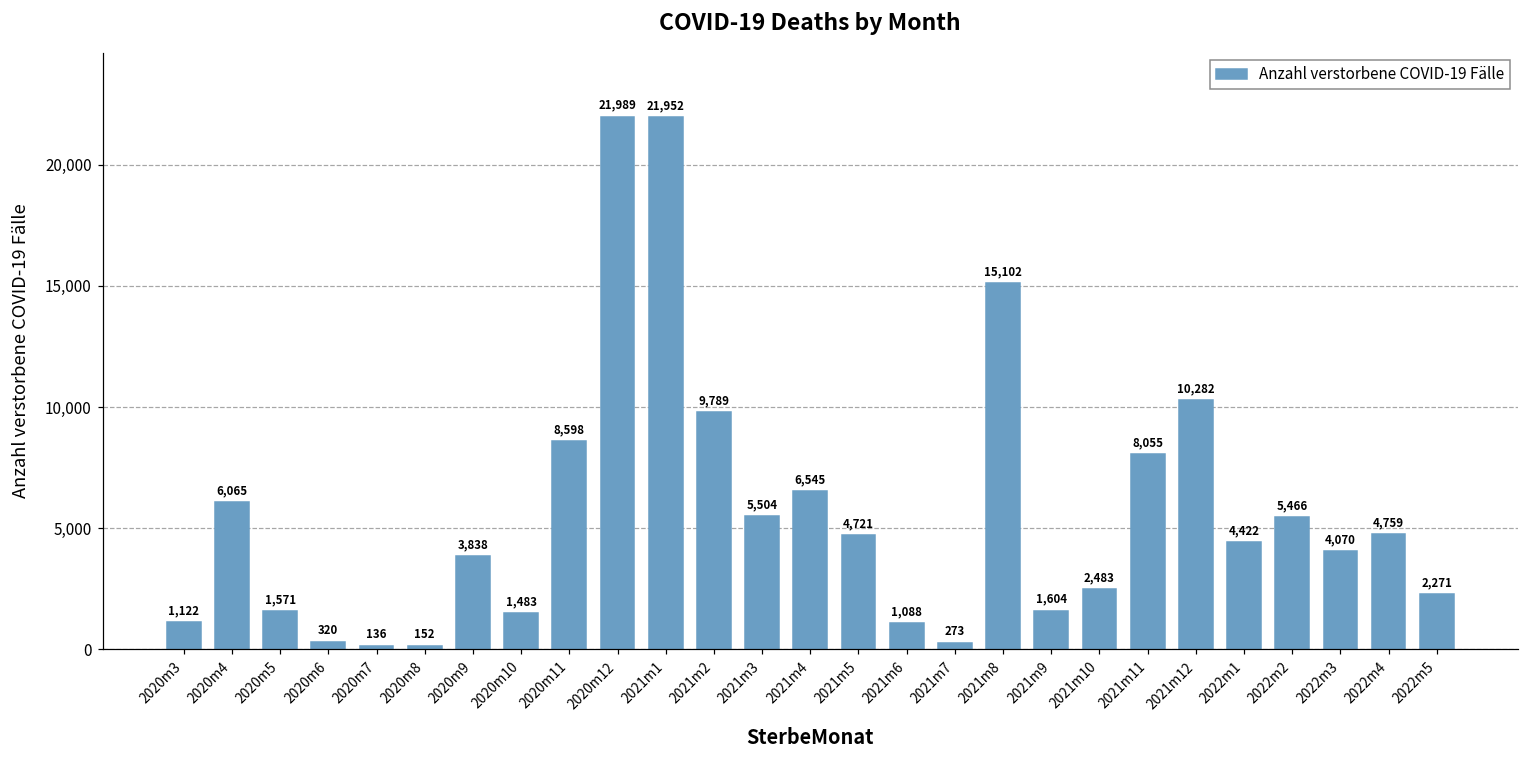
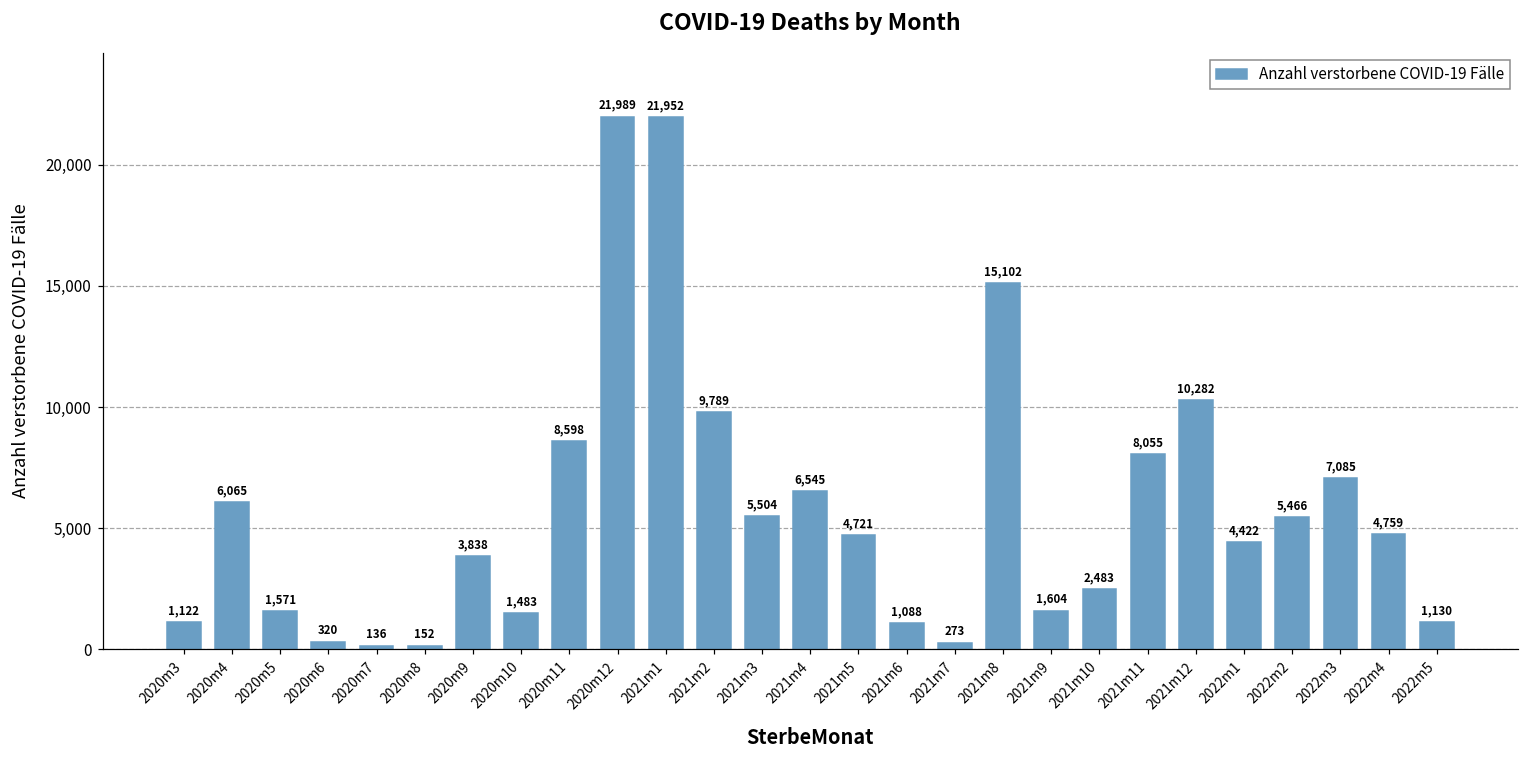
2022m3: 4,070 -> 7,085
2022m5: 2,271 -> 1,130
